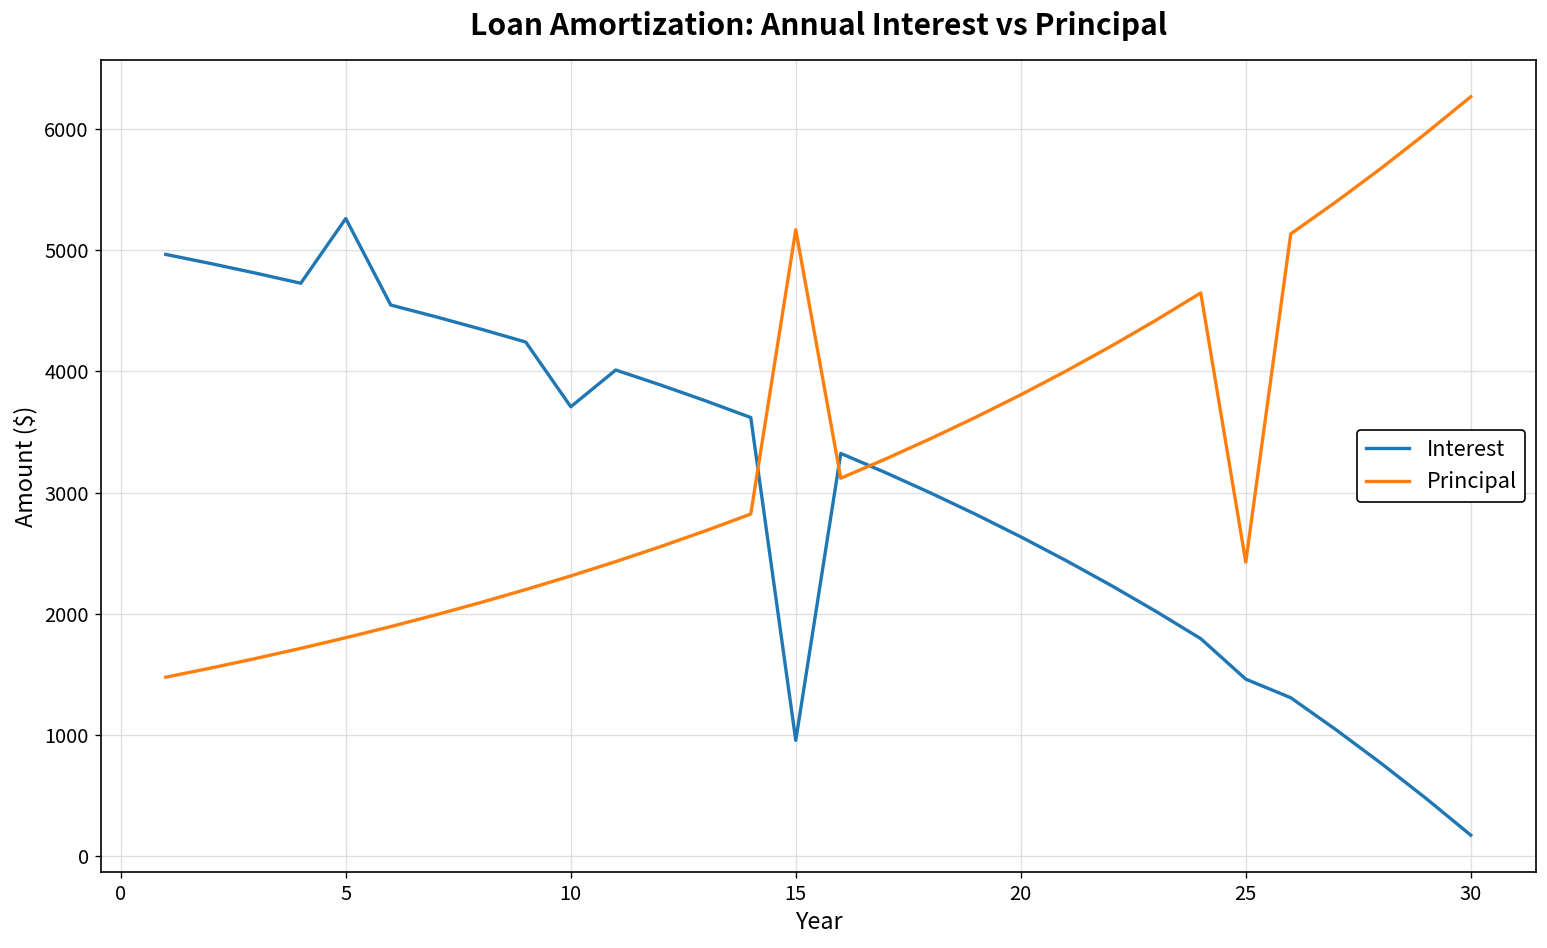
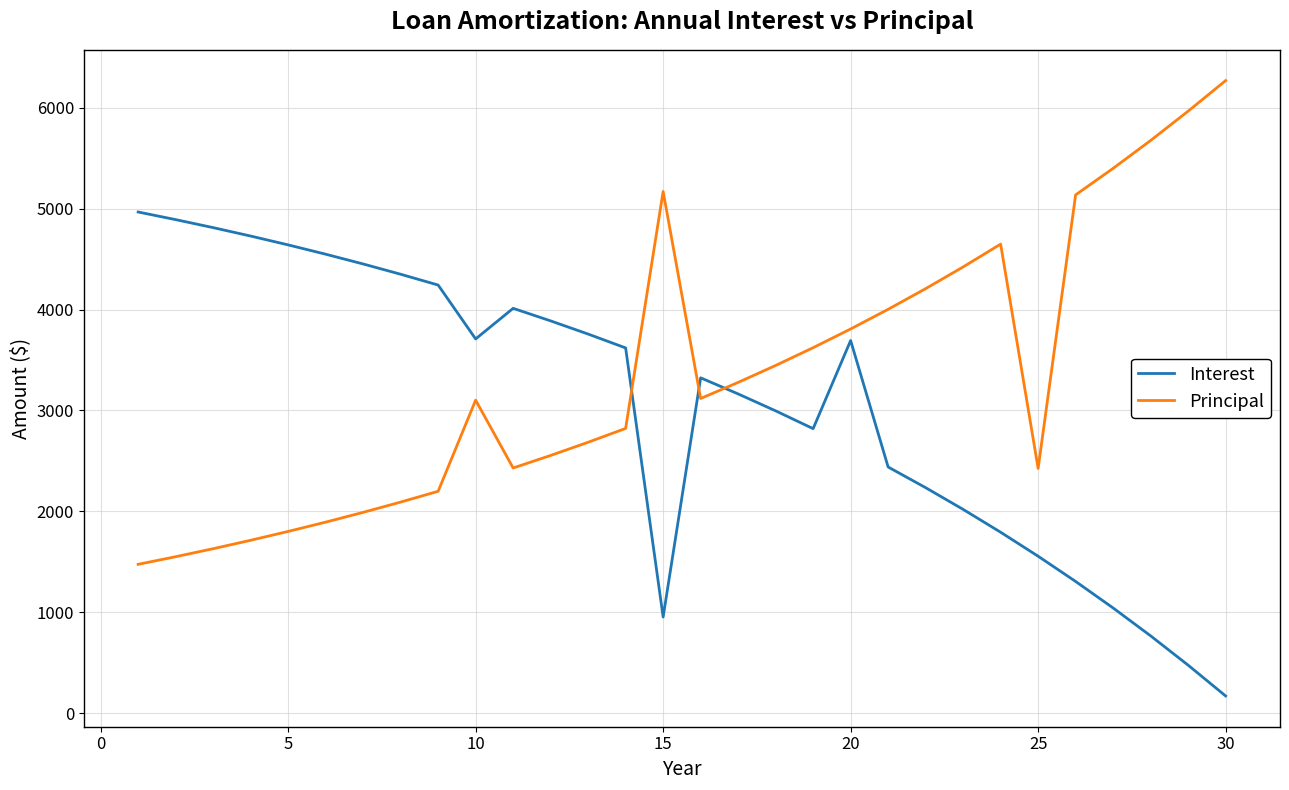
Interest, 5: 5260 -> 4640
Principal, 10: 2310 -> 3100
Interest, 20: 2630 -> 3690
Interest, 25: 1460 -> 1560
